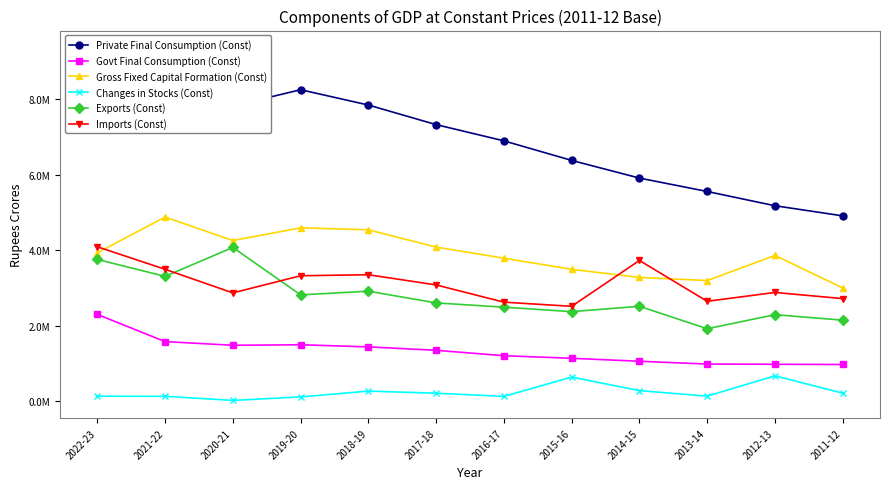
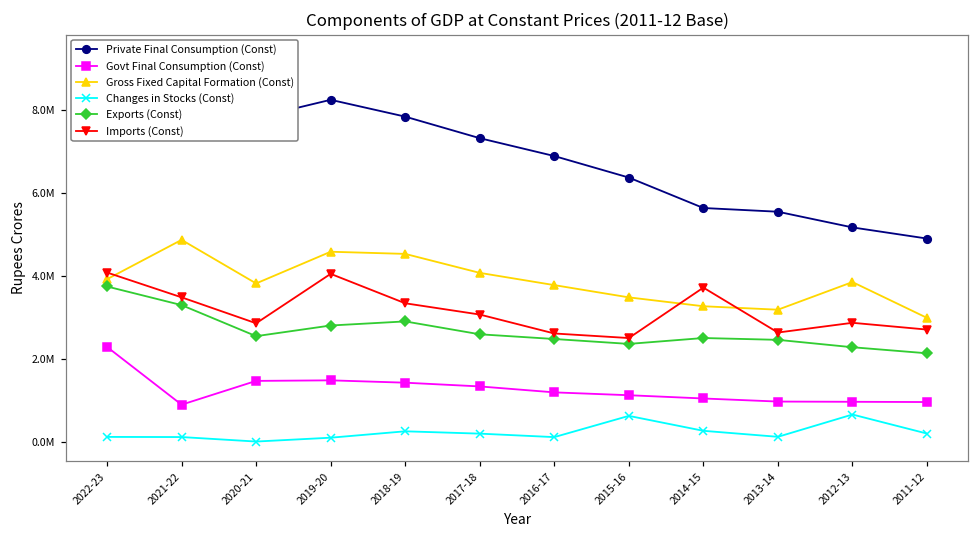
Govt Final Consumption (Const), 2021-22: 1600000 -> 900000
Gross Fixed Capital Formation (Const), 2020-21: 4300000 -> 3800000
Exports (Const), 2020-21: 4100000 -> 2600000
Imports (Const), 2019-20: 3300000 -> 4100000
Private Final Consumption (Const), 2014-15: 5900000 -> 5600000
Exports (Const), 2013-14: 1900000 -> 2500000
